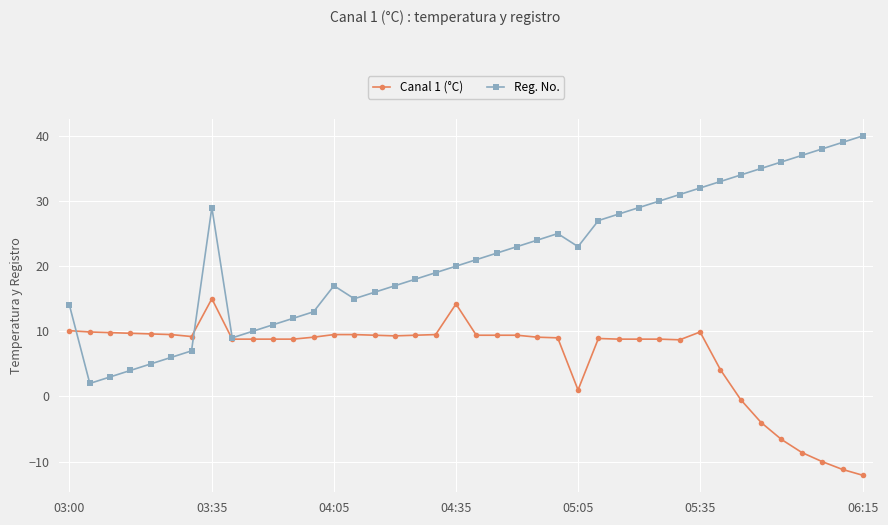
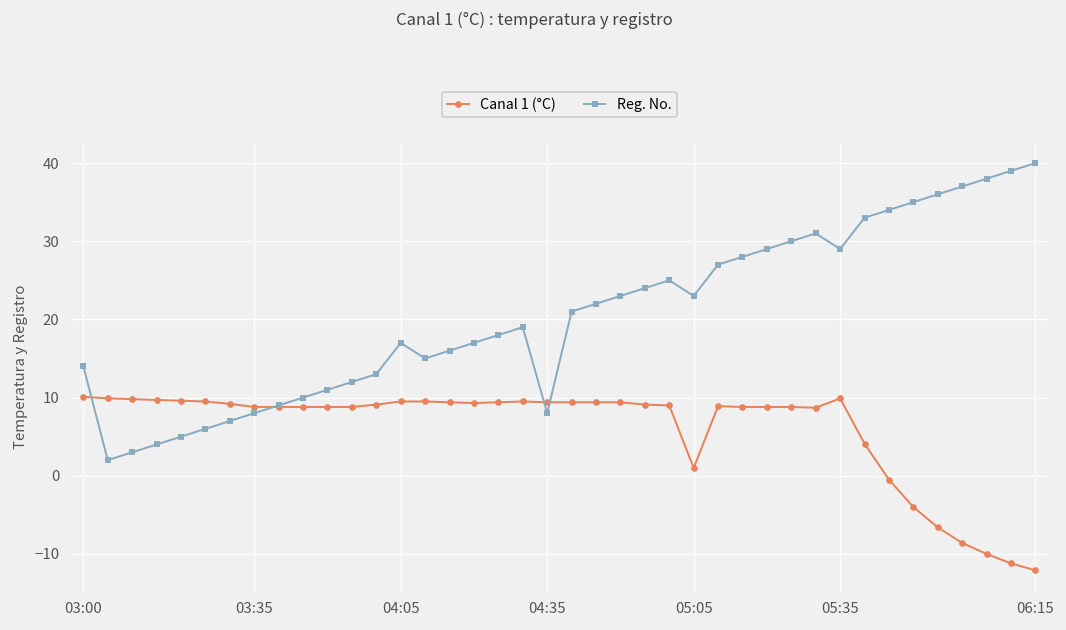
Canal 1 (°C), 03:35: 15 -> 9
Reg. No., 03:35: 29 -> 8
Canal 1 (°C), 04:35: 14 -> 9
Reg. No., 04:35: 20 -> 8
Reg. No., 05:35: 32 -> 29
